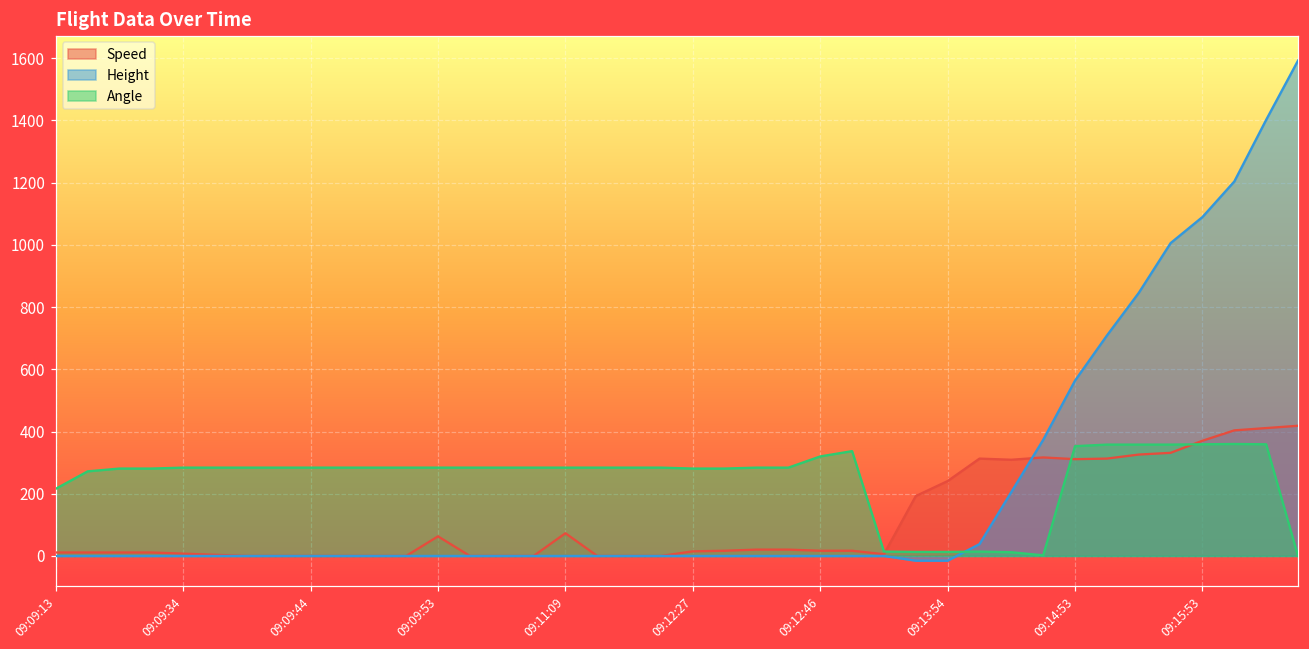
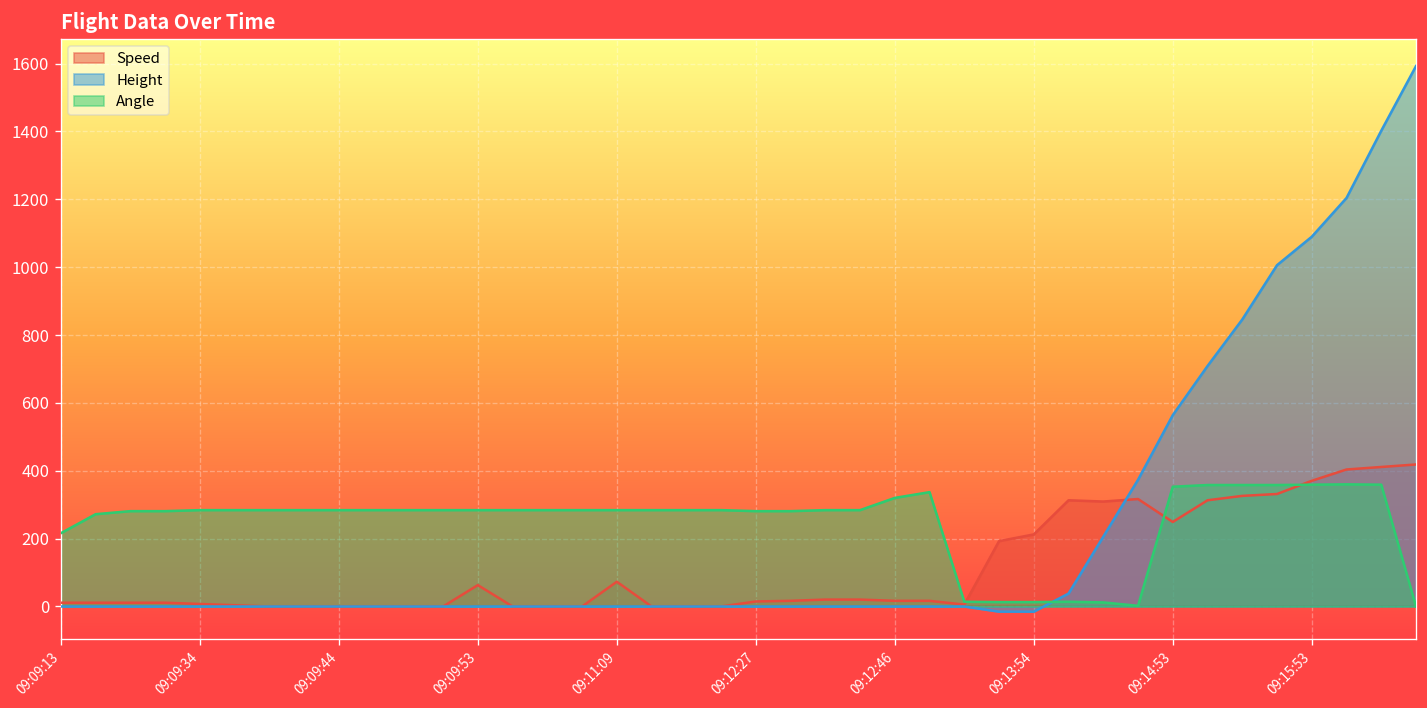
Speed, 09:13:54: 240 -> 210
Speed, 09:14:53: 310 -> 250
